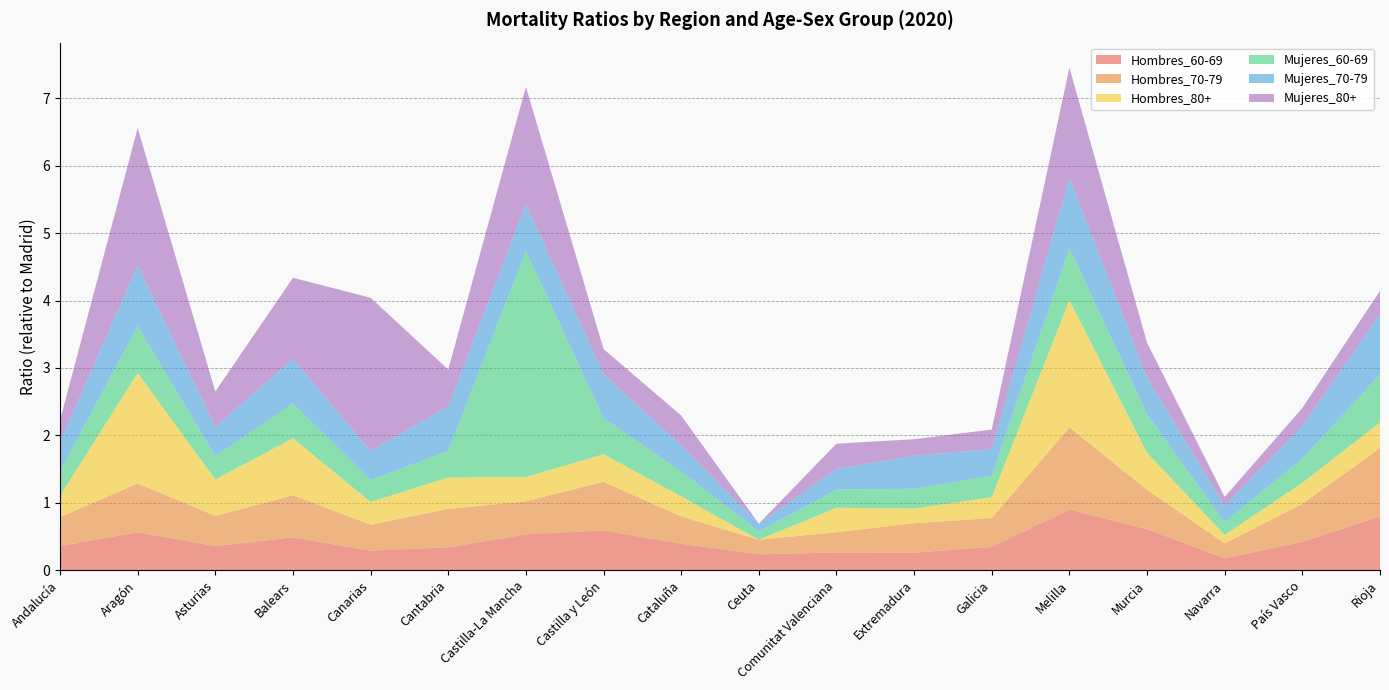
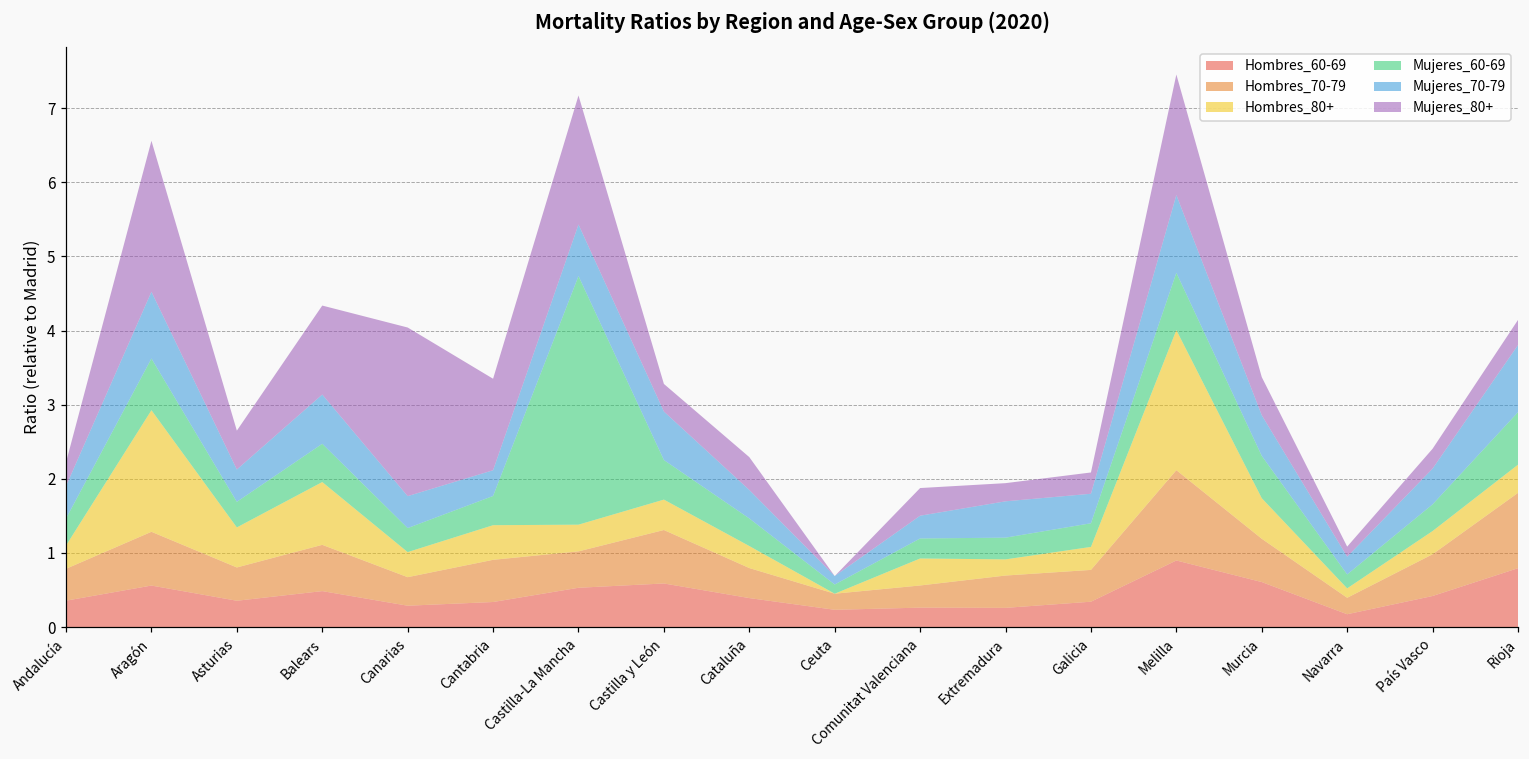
Mujeres_70-79, Cantabria: 0.7 -> 0.3
Mujeres_80+, Cantabria: 0.5 -> 1.2
